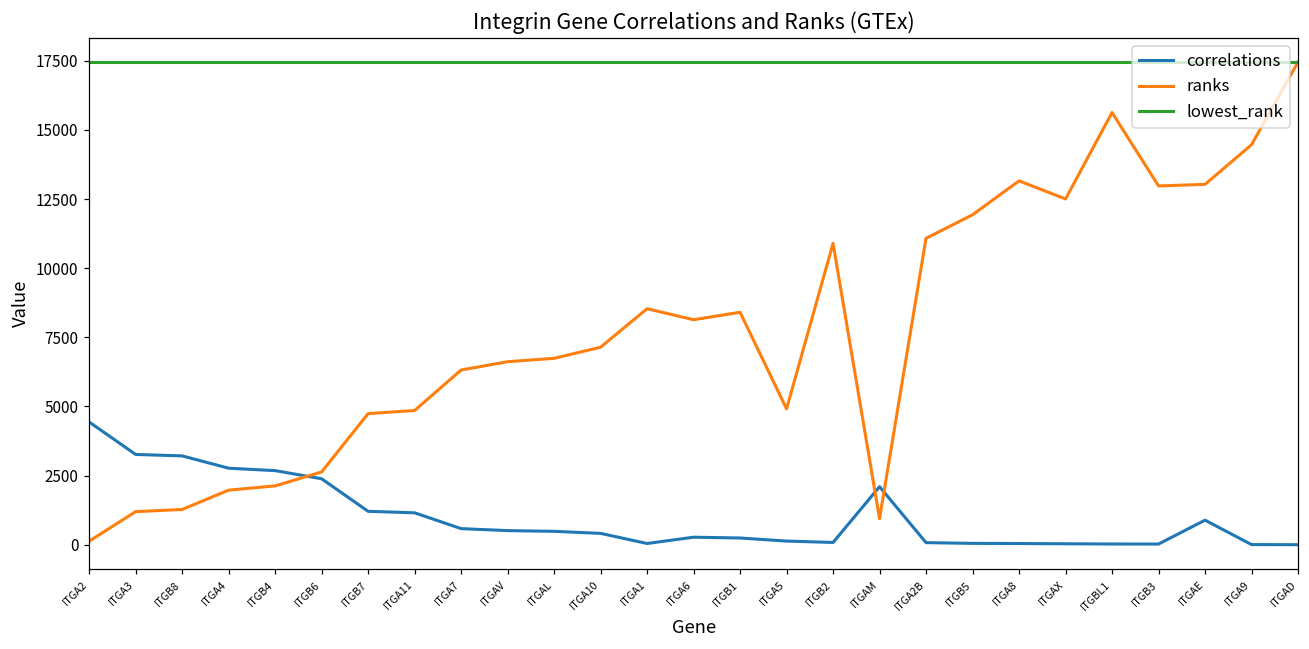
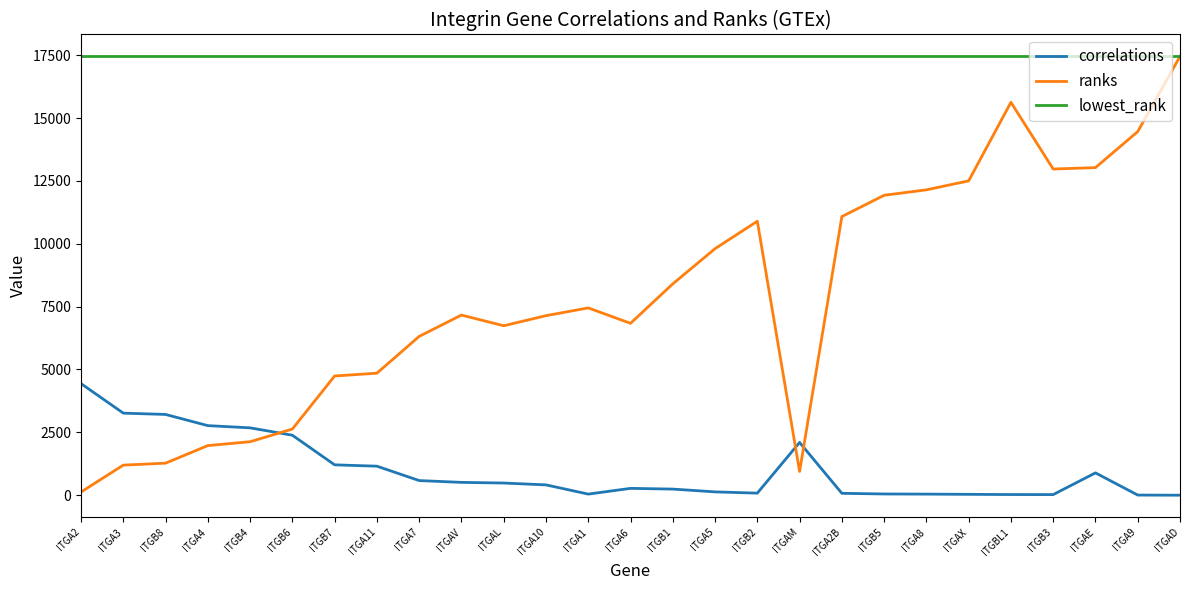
ranks, ITGAV: 6600 -> 7200
ranks, ITGA1: 8500 -> 7400
ranks, ITGA6: 8100 -> 6800
ranks, ITGA5: 4900 -> 9800
ranks, ITGA8: 13200 -> 12100
